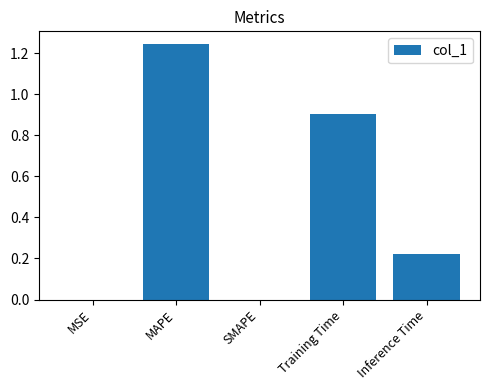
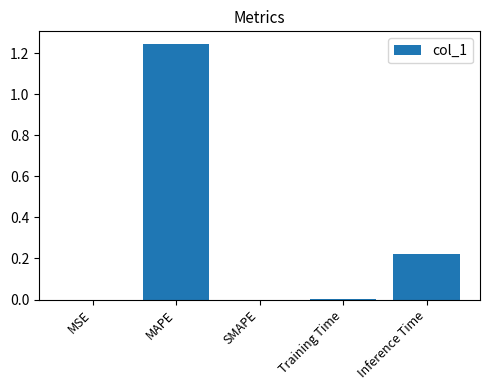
Training Time: 0.90 -> 0.00
